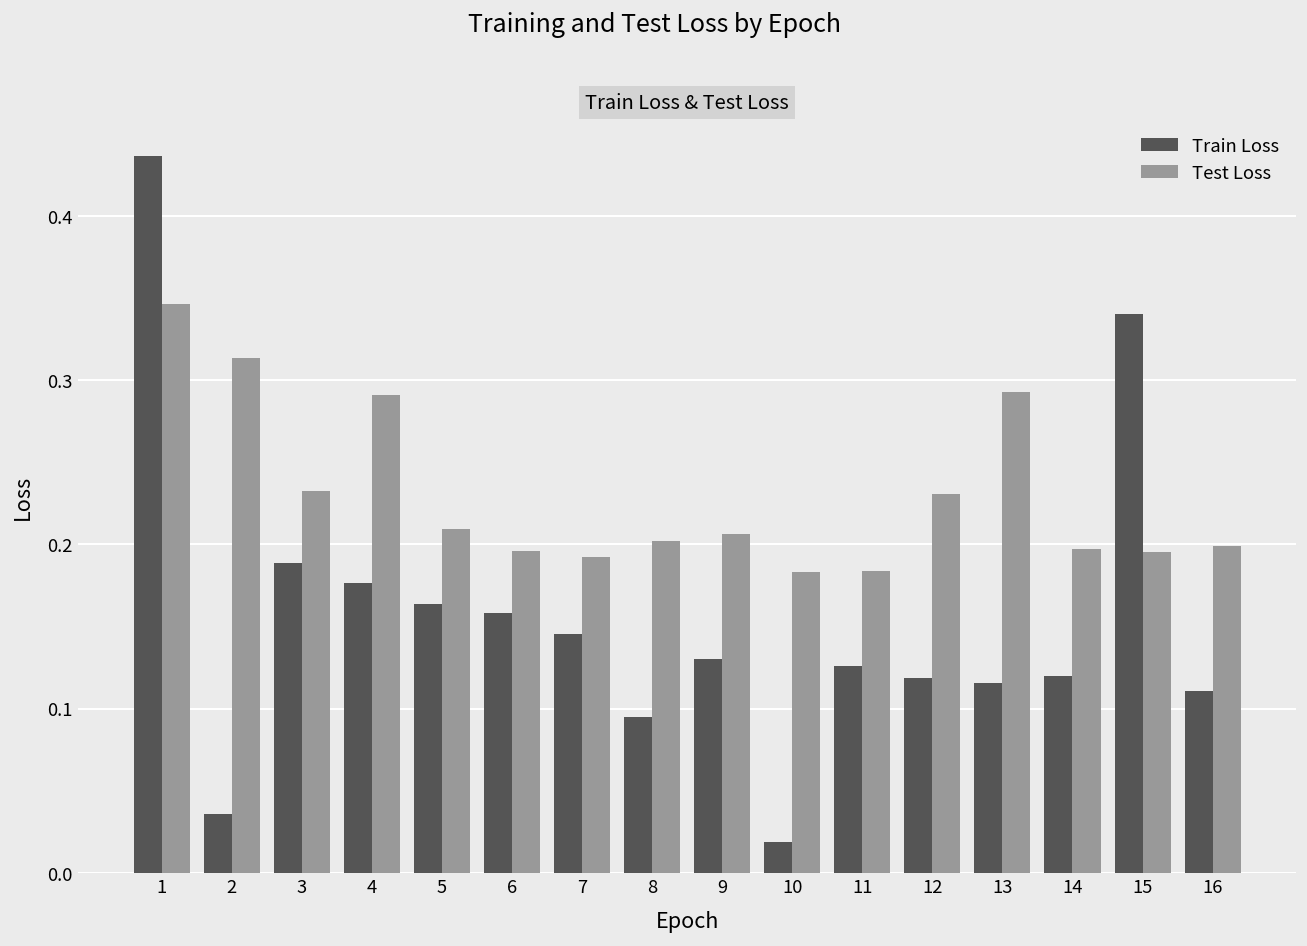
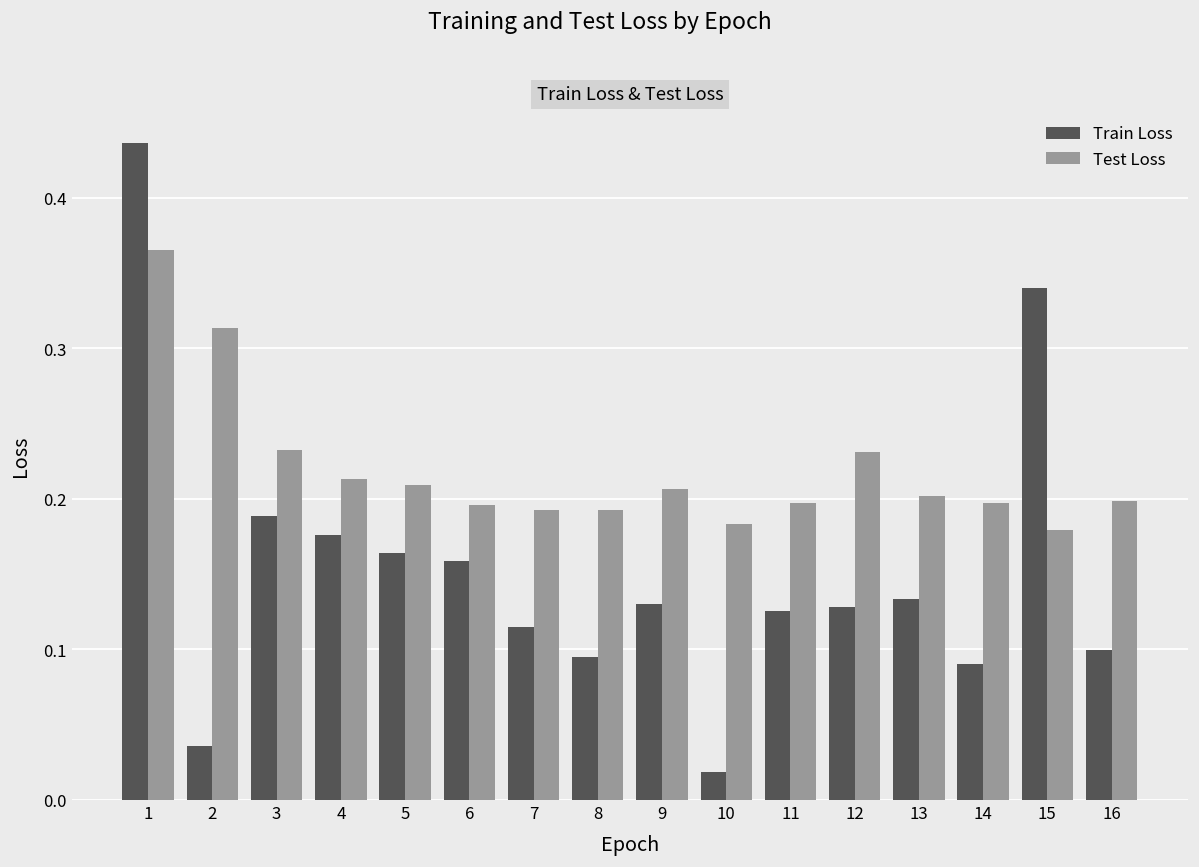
Test Loss, 1: 0.347 -> 0.365
Test Loss, 4: 0.291 -> 0.213
Train Loss, 7: 0.146 -> 0.115
Test Loss, 8: 0.202 -> 0.192
Test Loss, 11: 0.184 -> 0.197
Train Loss, 12: 0.119 -> 0.128
Train Loss, 13: 0.116 -> 0.133
Test Loss, 13: 0.293 -> 0.202
Train Loss, 14: 0.120 -> 0.091
Test Loss, 15: 0.196 -> 0.179
Train Loss, 16: 0.111 -> 0.099
